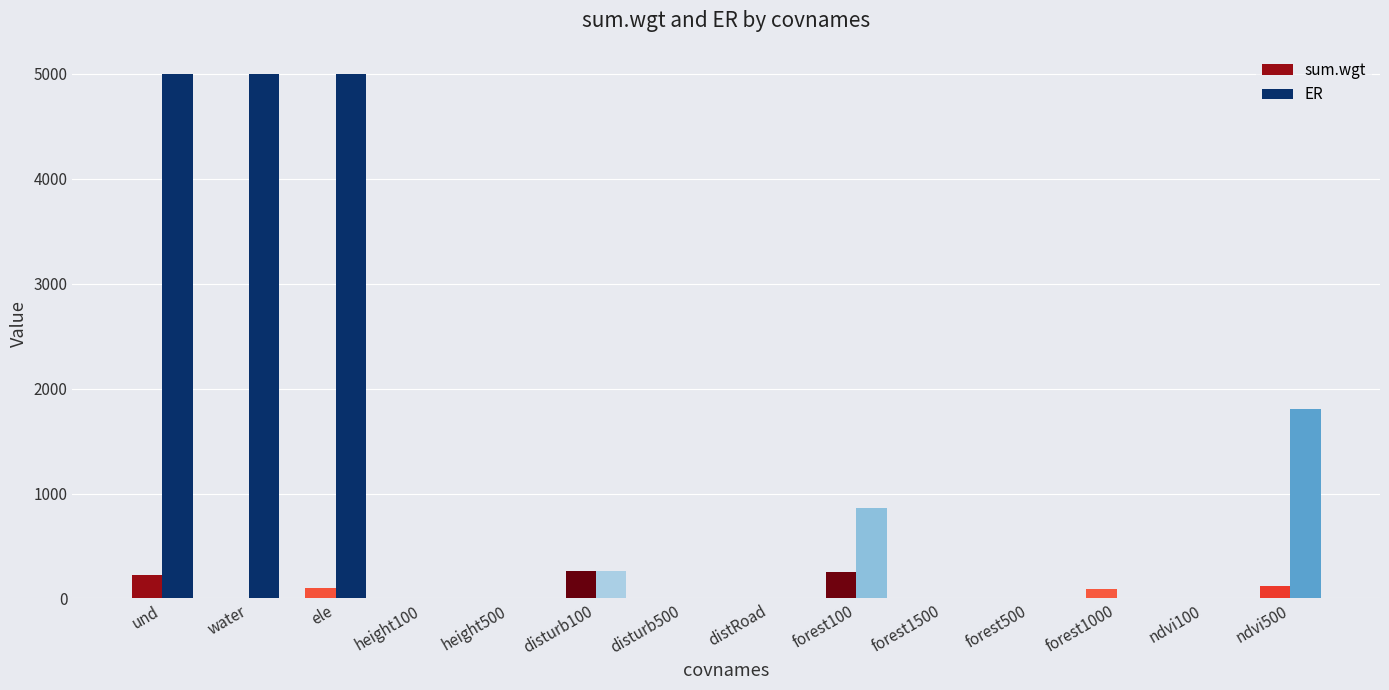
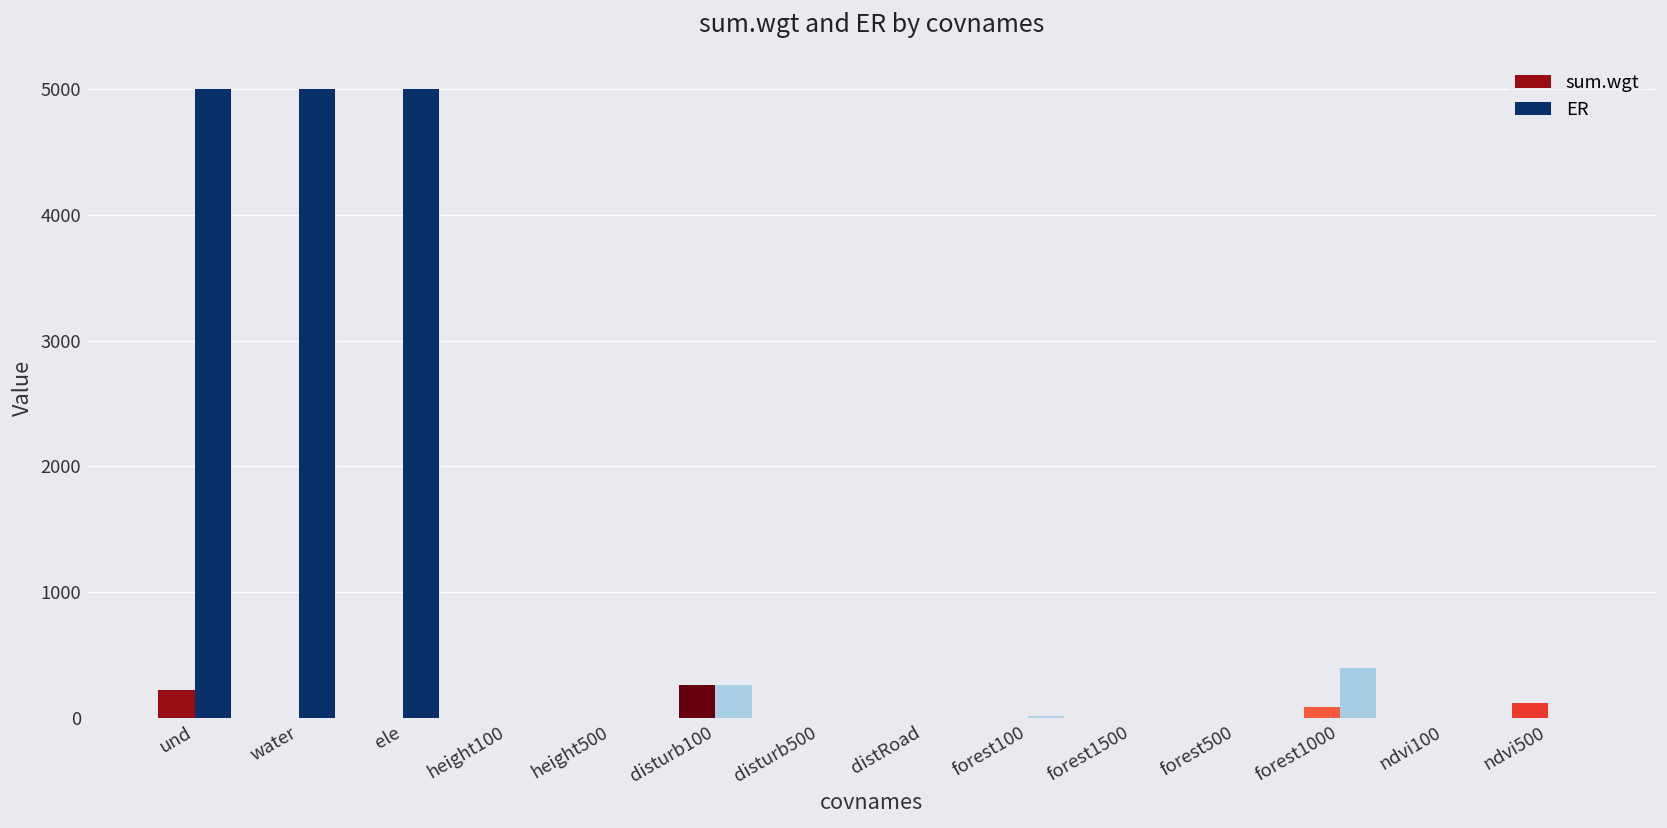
sum.wgt, ele: 100 -> 0
sum.wgt, forest100: 250 -> 0
ER, forest100: 870 -> 10
ER, forest1000: 10 -> 400
ER, ndvi500: 1810 -> 0
